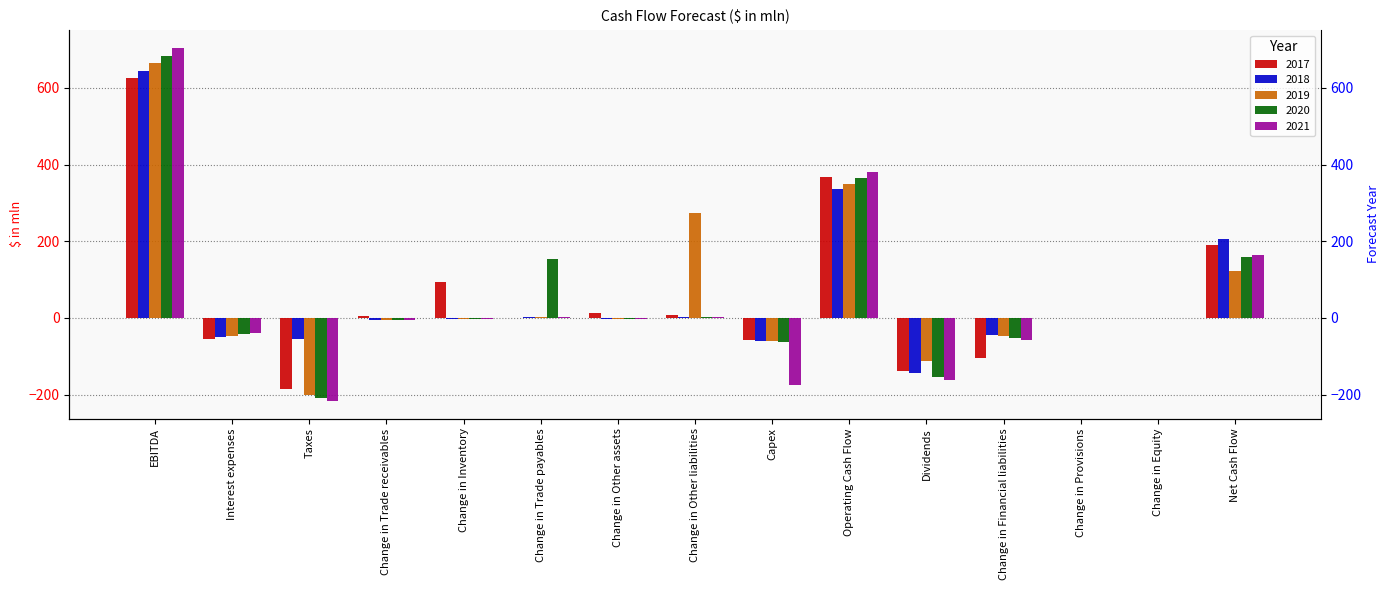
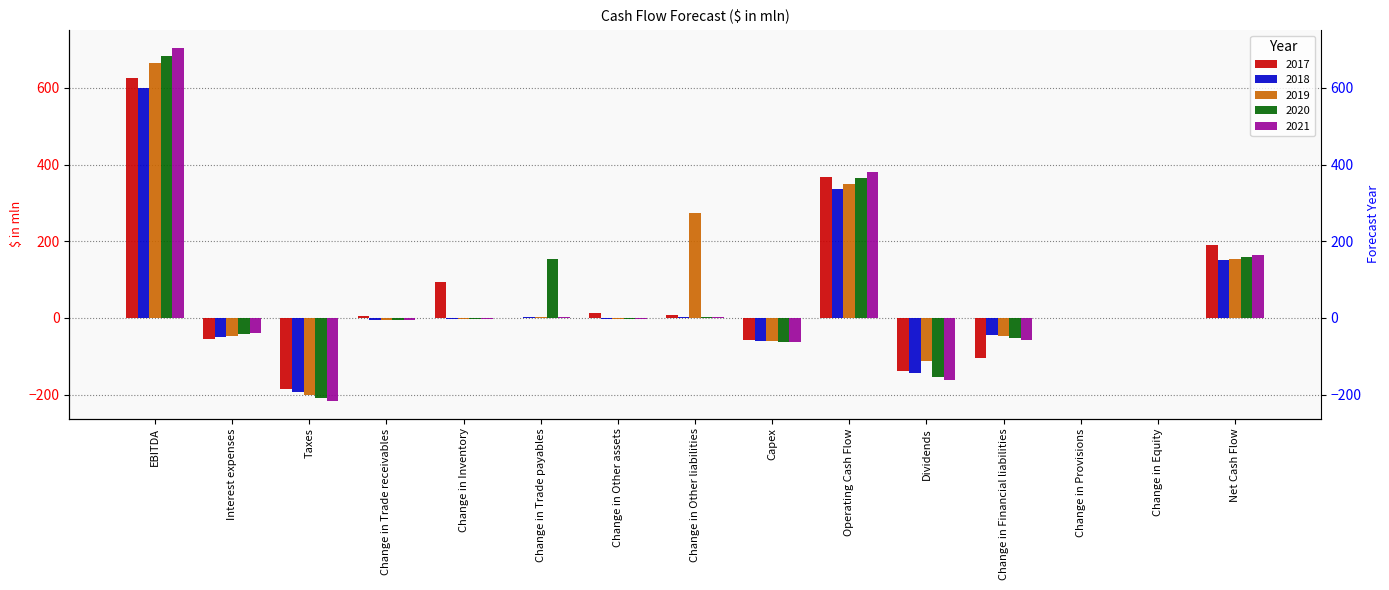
2018, EBITDA: 650 -> 600
2018, Taxes: -50 -> -190
2021, Capex: -180 -> -60
2018, Net Cash Flow: 210 -> 150
2019, Net Cash Flow: 120 -> 150
